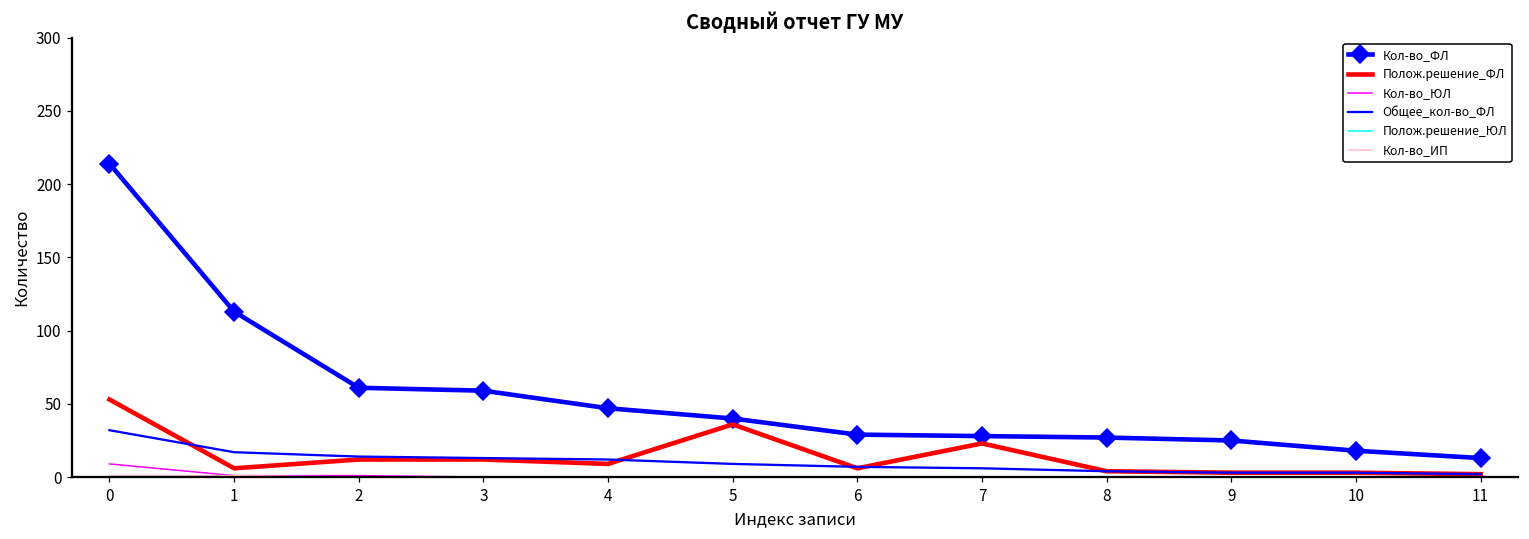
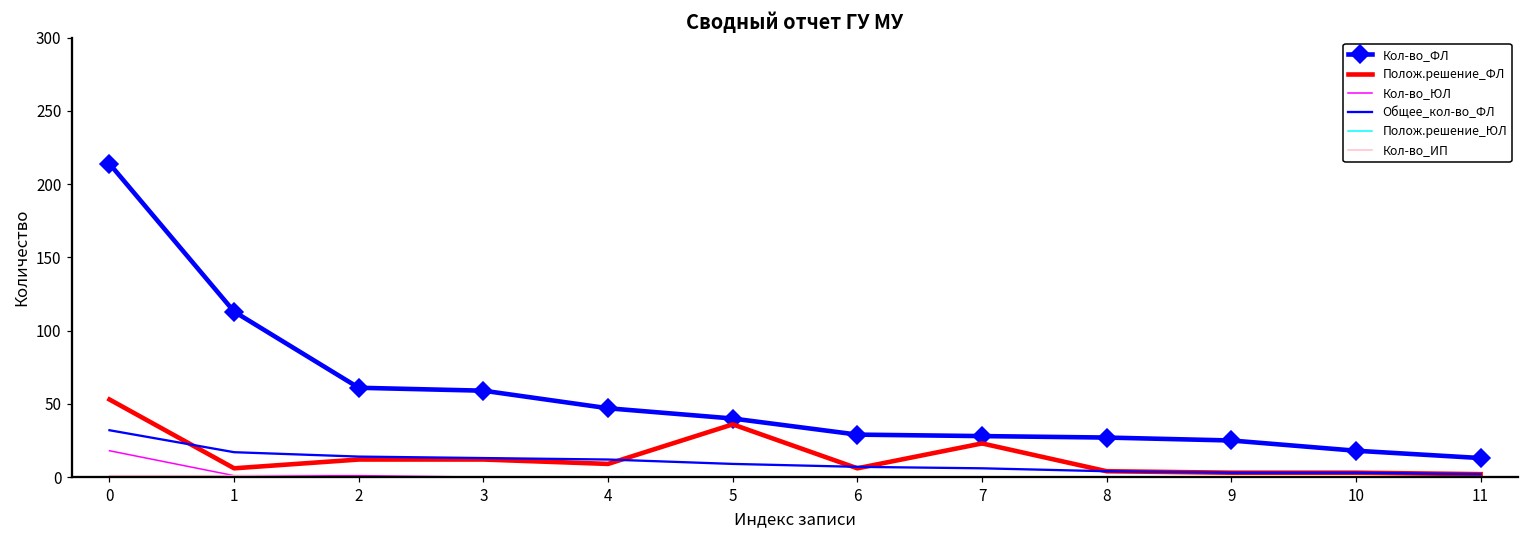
Кол-во_ЮЛ, 0: 9 -> 18
